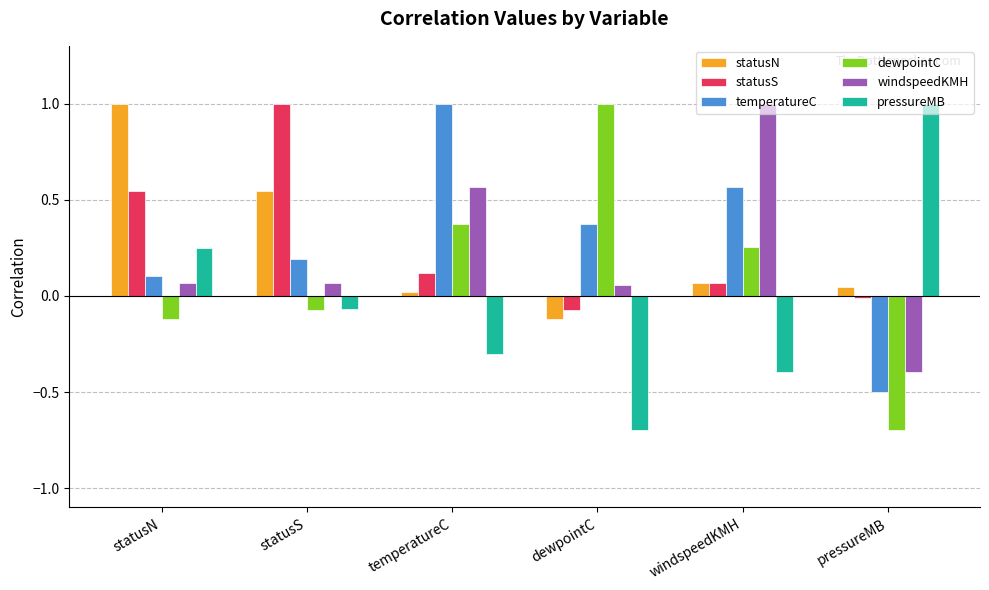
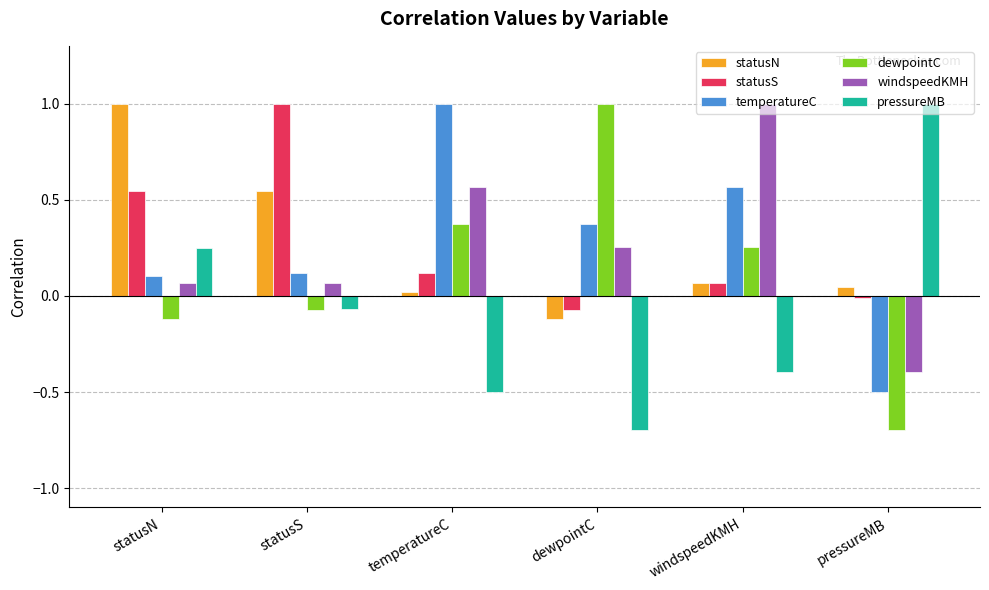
temperatureC, statusS: 0.19 -> 0.12
pressureMB, temperatureC: -0.30 -> -0.50
windspeedKMH, dewpointC: 0.05 -> 0.25
